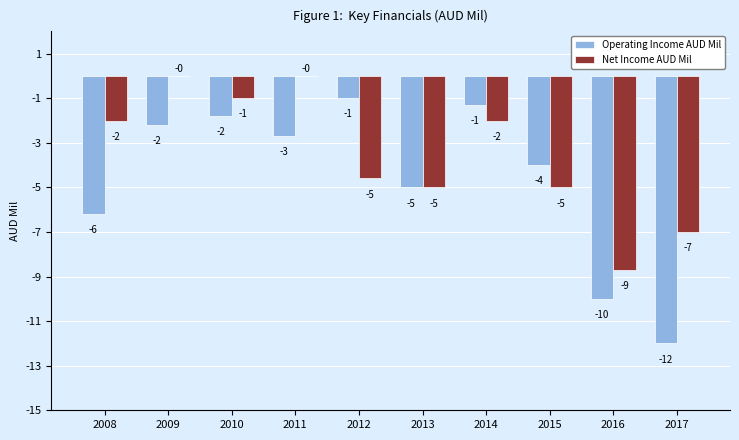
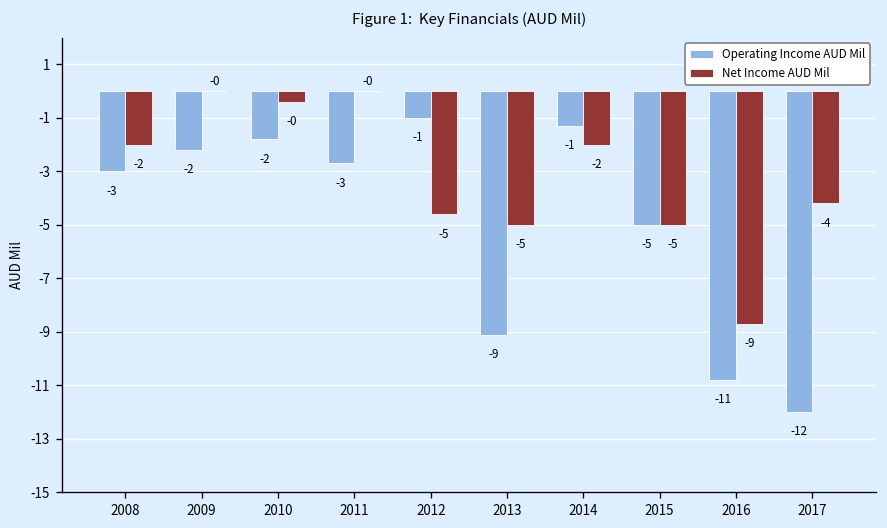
Operating Income AUD Mil, 2008: -6 -> -3
Net Income AUD Mil, 2010: -1 -> -0
Operating Income AUD Mil, 2013: -5 -> -9
Operating Income AUD Mil, 2015: -4 -> -5
Operating Income AUD Mil, 2016: -10 -> -11
Net Income AUD Mil, 2017: -7 -> -4
